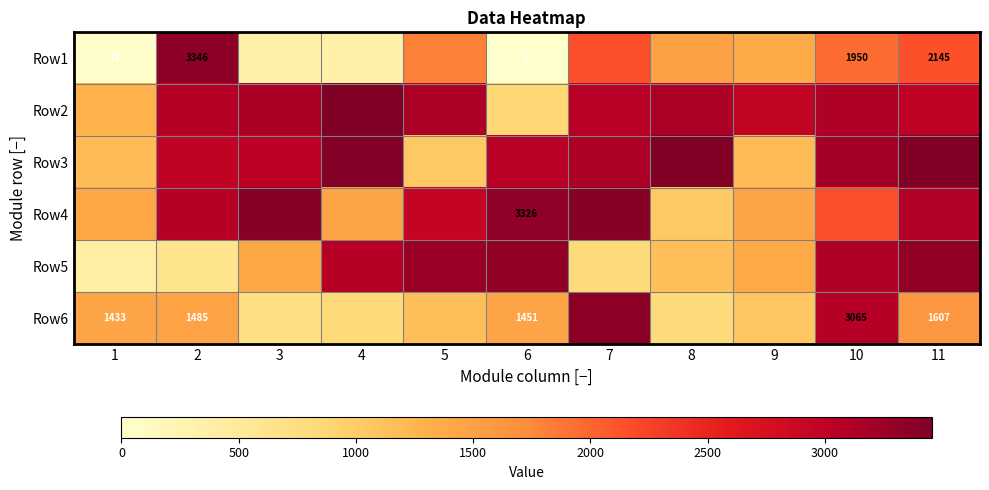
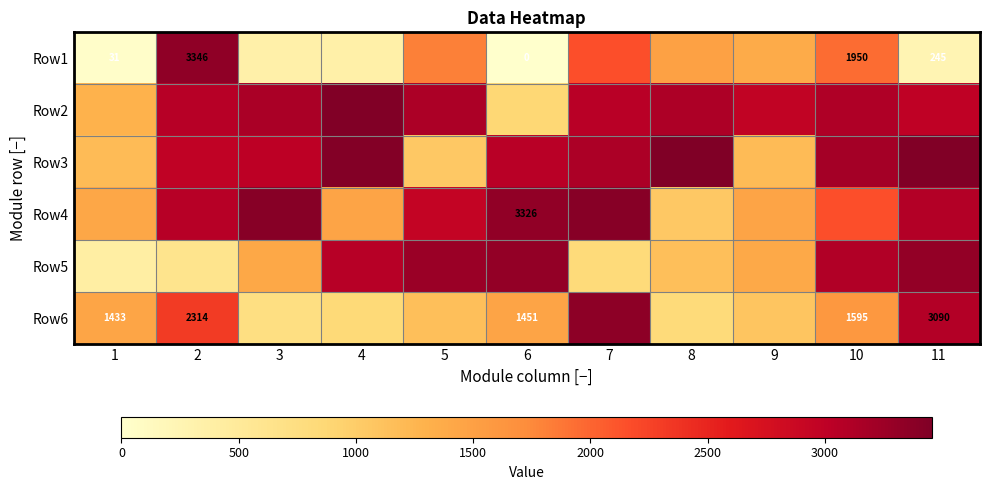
Row1, 11: 2145 -> 245
Row6, 2: 1485 -> 2314
Row6, 10: 3065 -> 1595
Row6, 11: 1607 -> 3090
